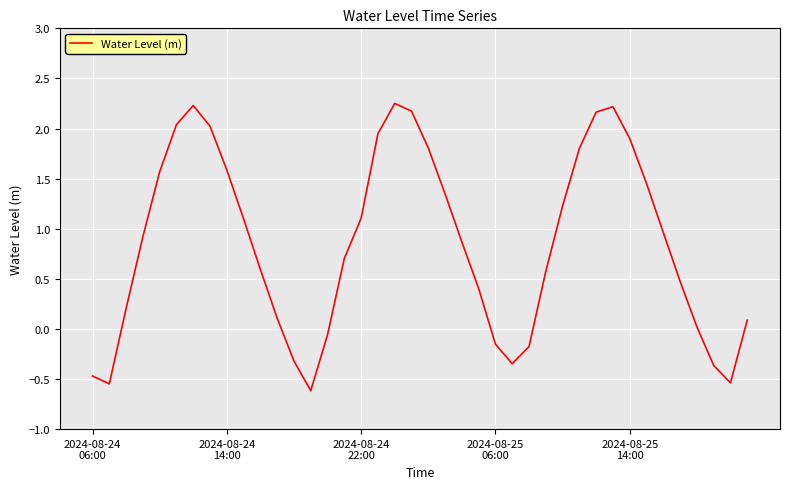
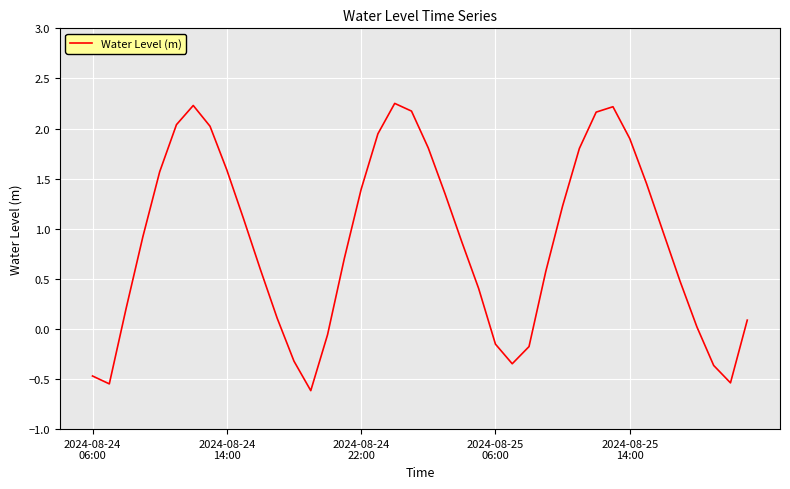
2024-08-24 22:00: 1.10 -> 1.39
